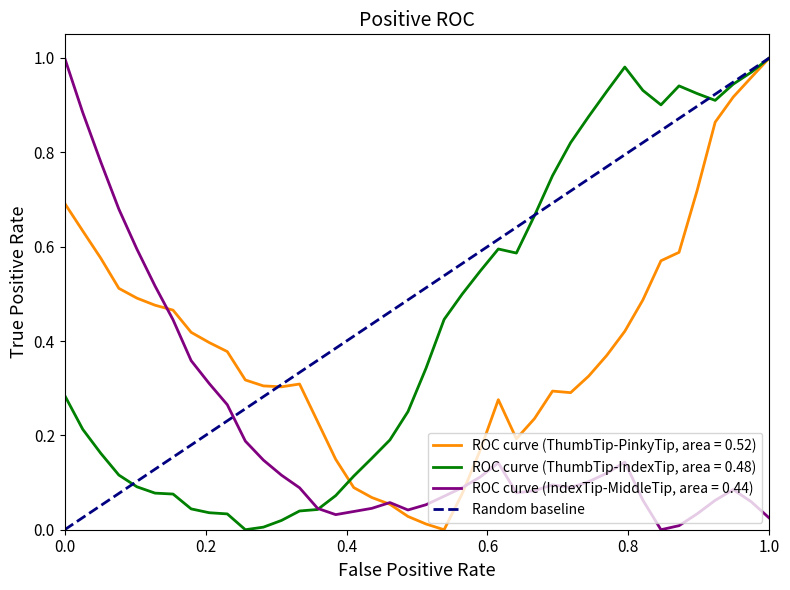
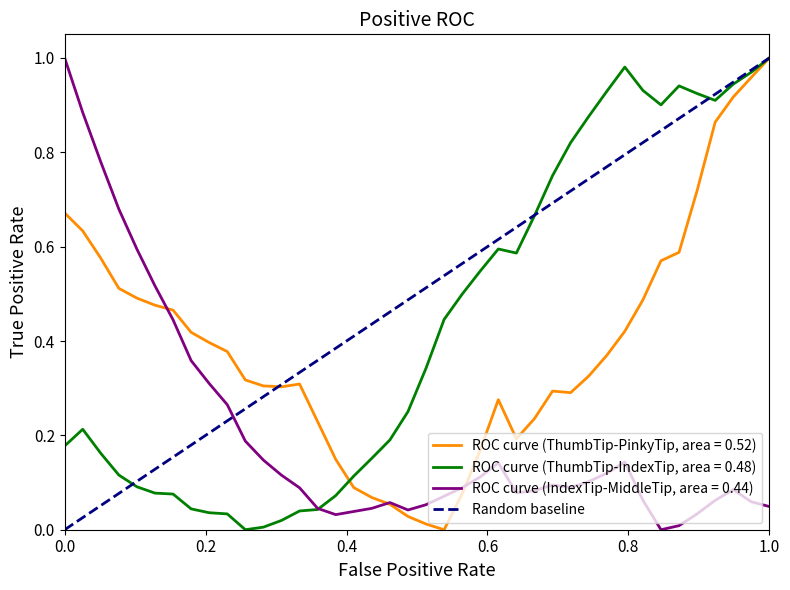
ROC curve (ThumbTip-PinkyTip, area = 0.52), 0.0: 0.69 -> 0.67
ROC curve (ThumbTip-IndexTip, area = 0.48), 0.0: 0.28 -> 0.18
ROC curve (IndexTip-MiddleTip, area = 0.44), 1.0: 0.02 -> 0.05
